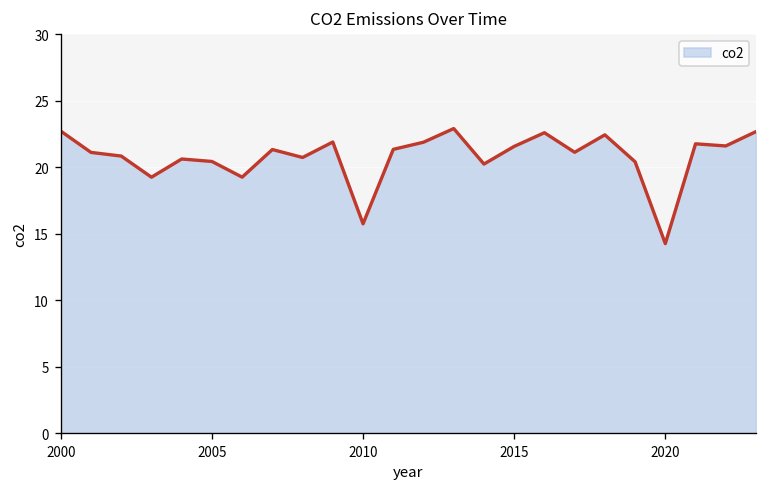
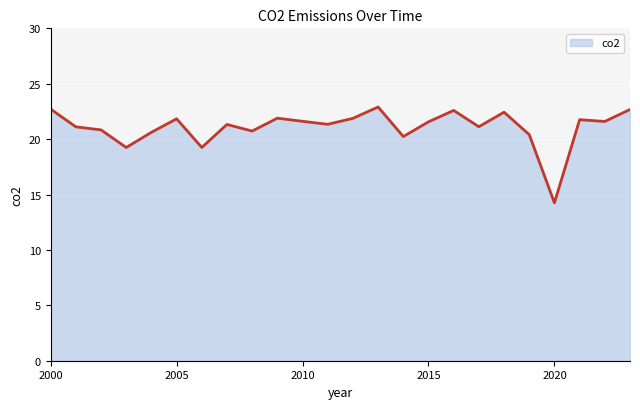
2005: 20.4 -> 21.8
2010: 15.7 -> 21.6
